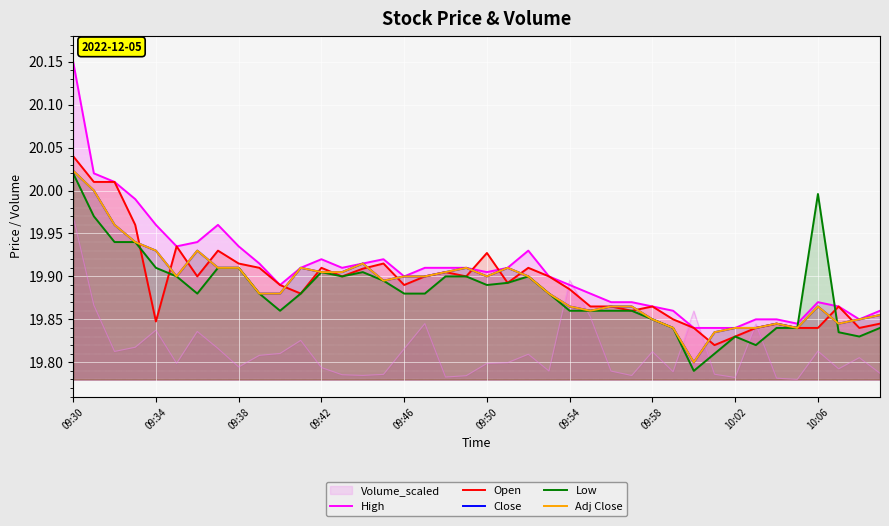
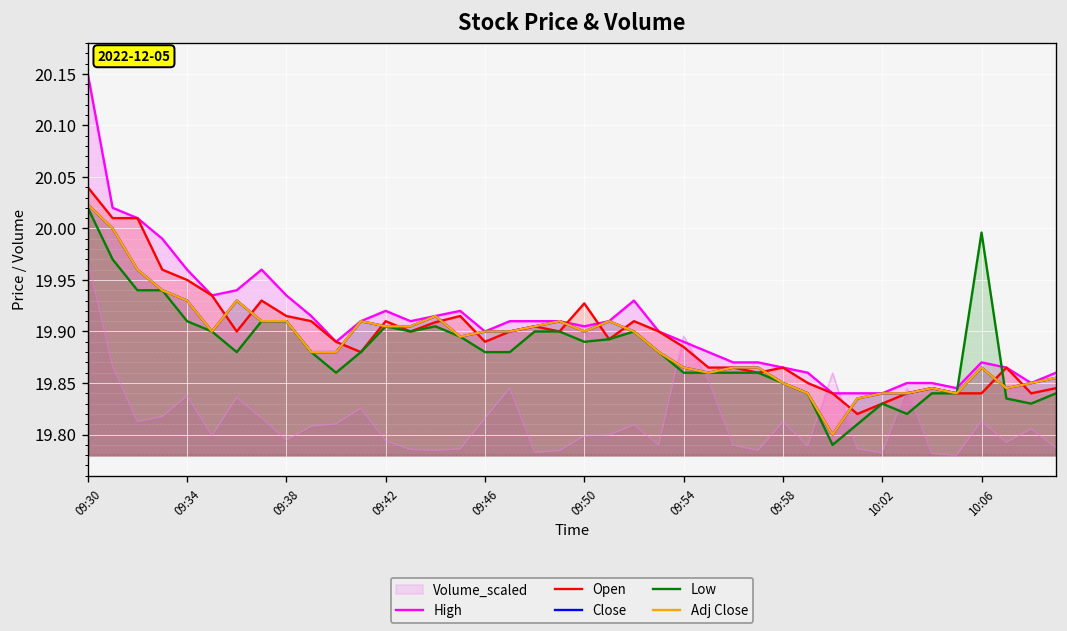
Open, 09:34: 19.85 -> 19.95
